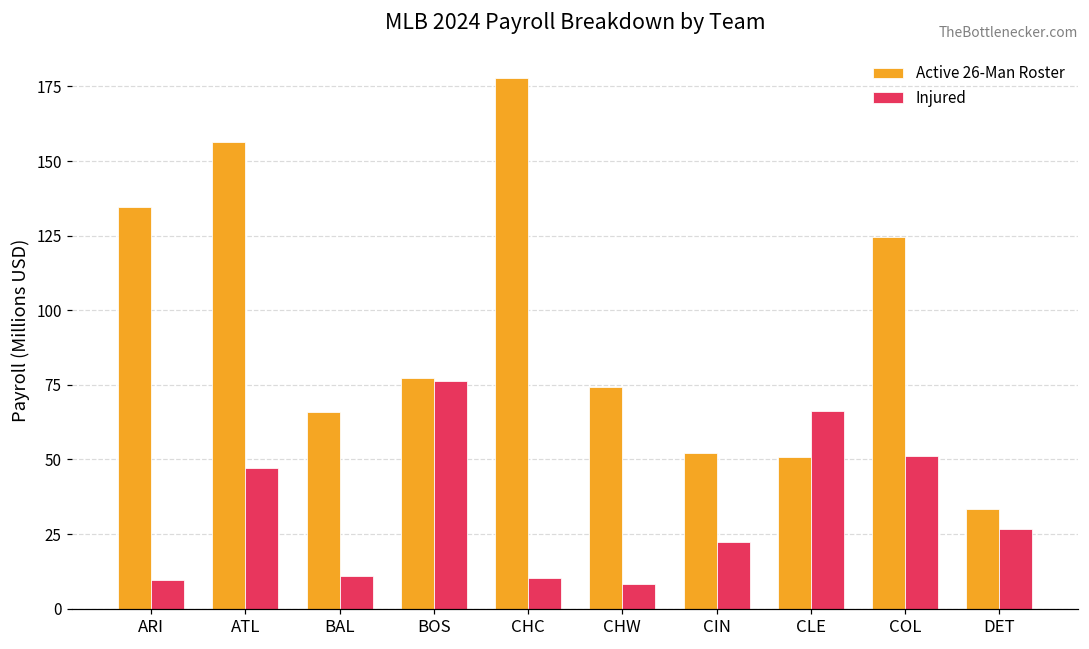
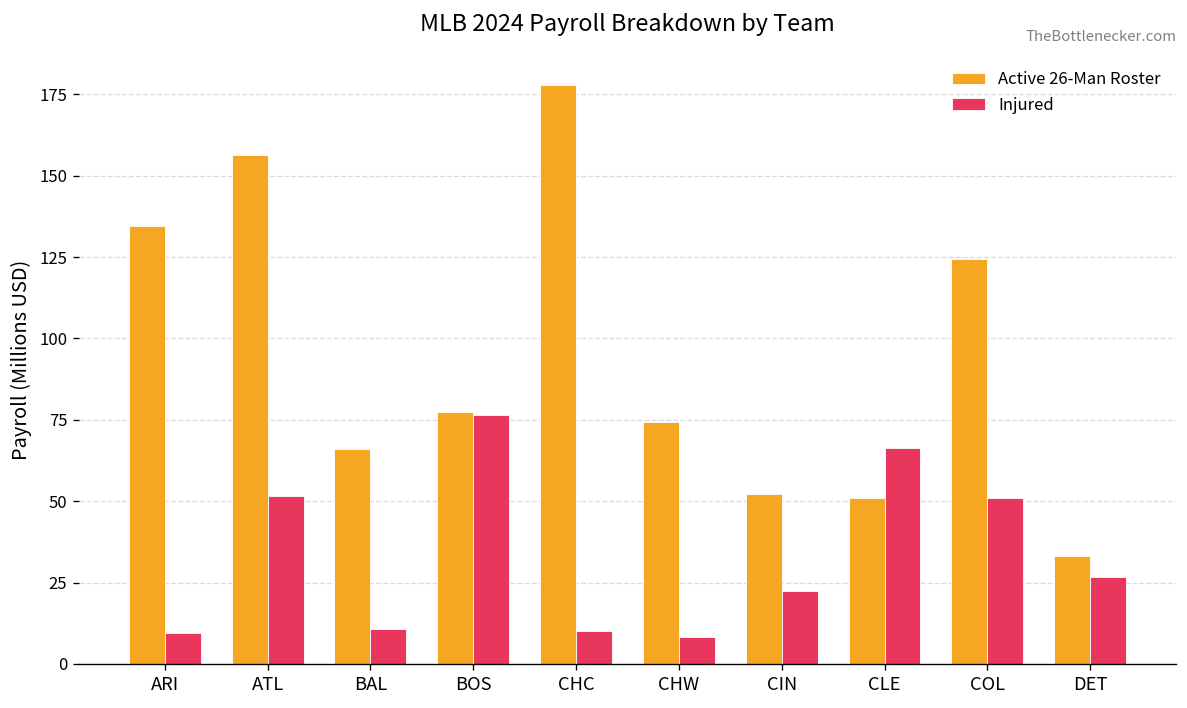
Injured, ATL: 47 -> 52
